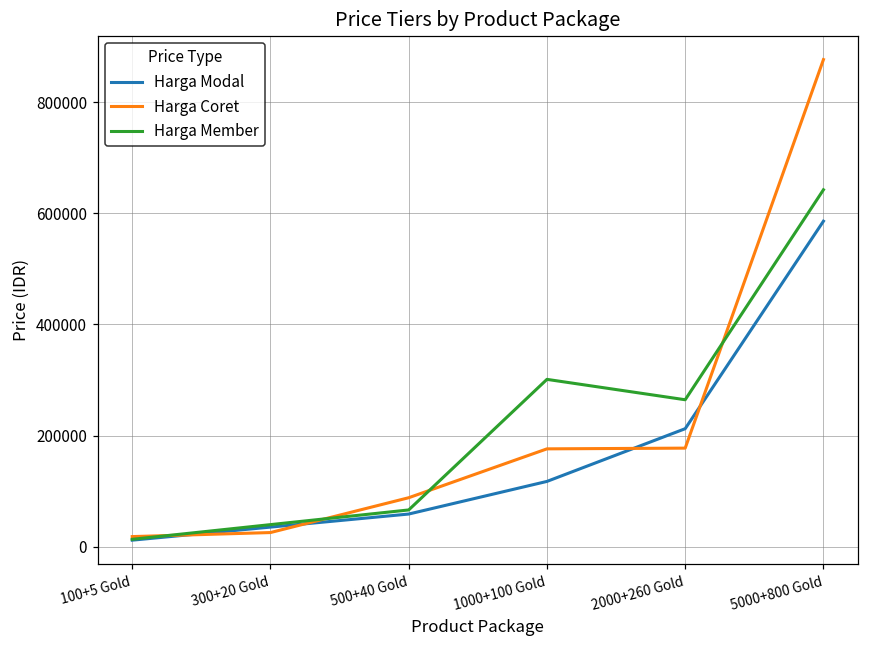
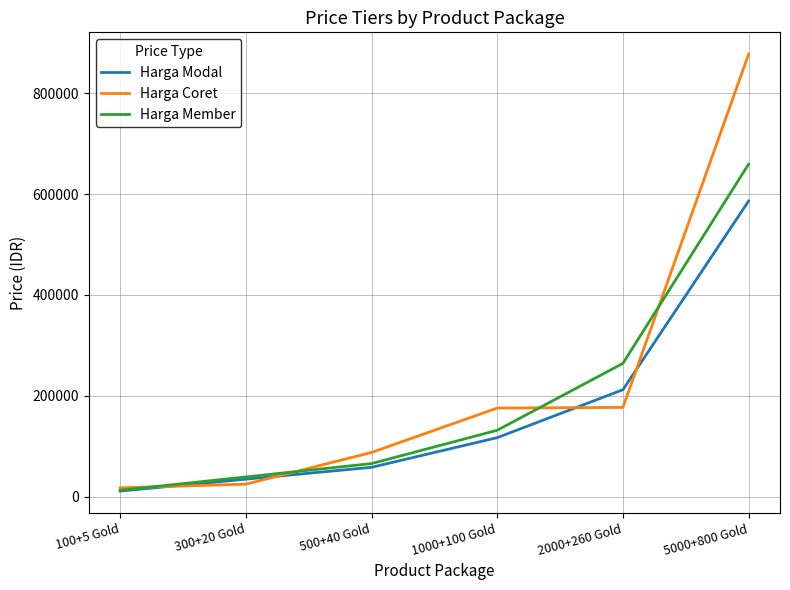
Harga Member, 1000+100 Gold: 300000 -> 130000
Harga Member, 5000+800 Gold: 640000 -> 660000
